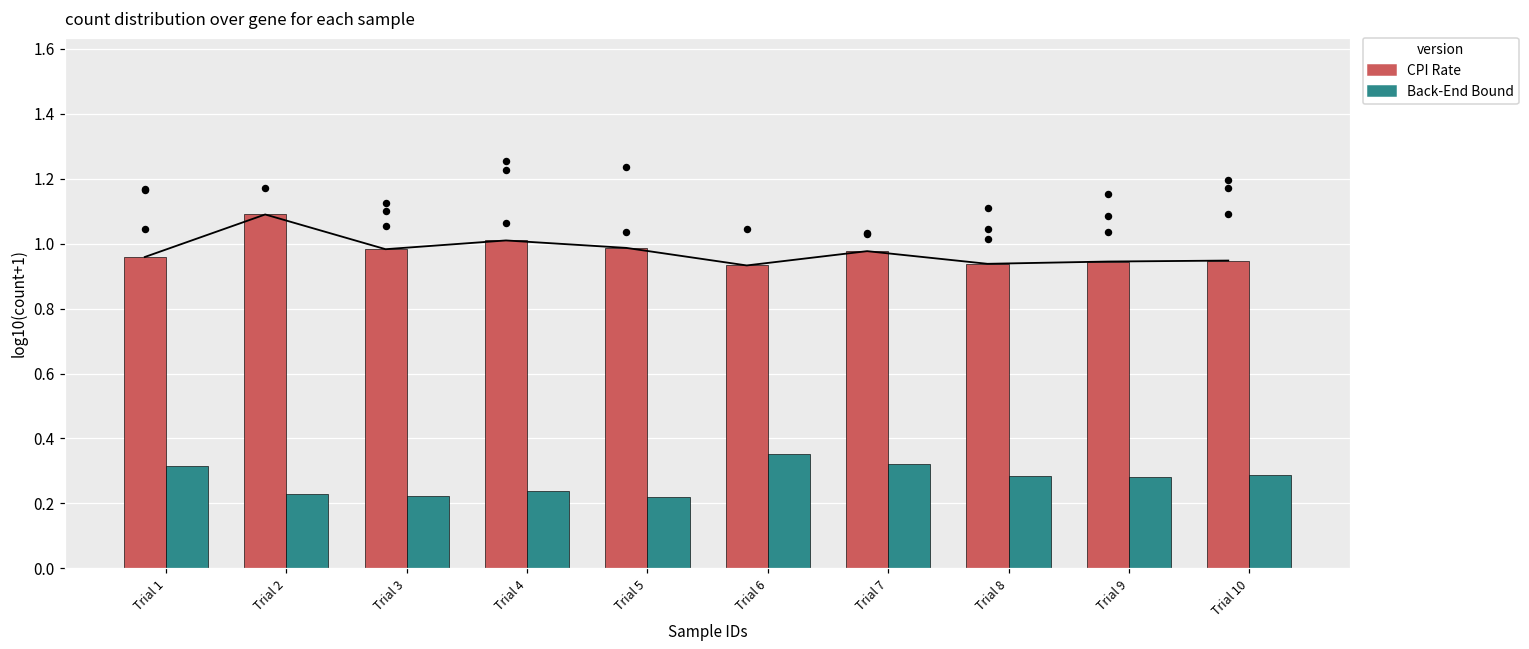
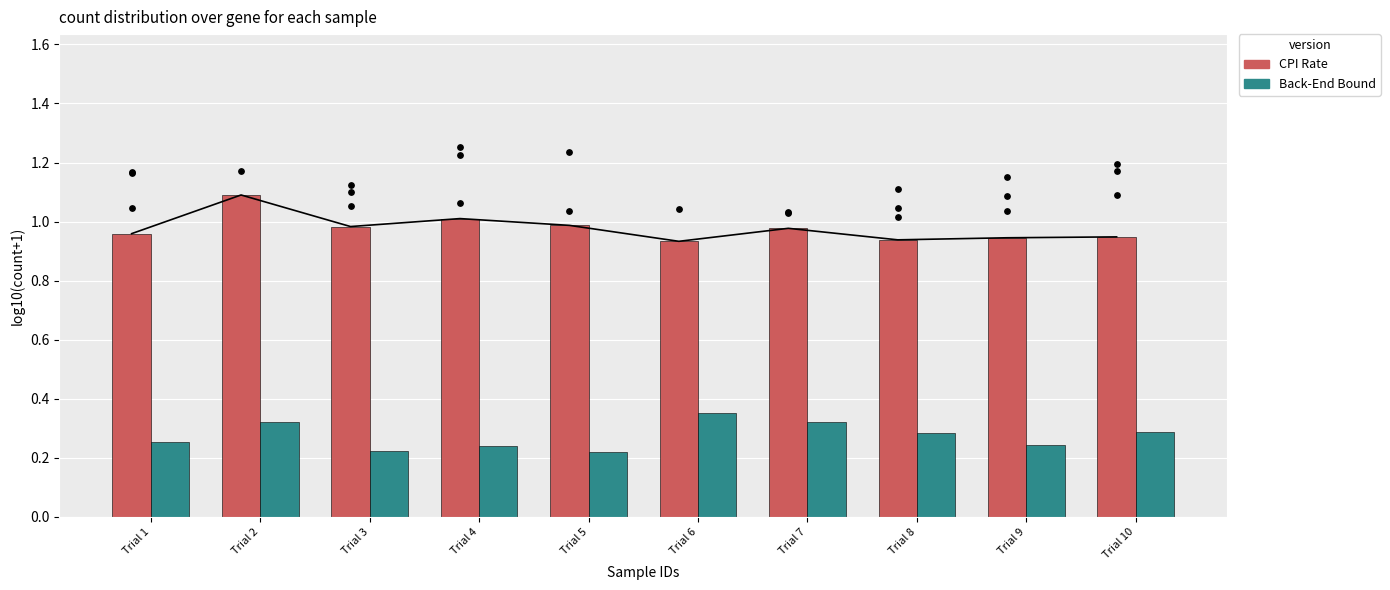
Back-End Bound, Trial 1: 0.32 -> 0.25
Back-End Bound, Trial 2: 0.23 -> 0.32
Back-End Bound, Trial 9: 0.28 -> 0.24
